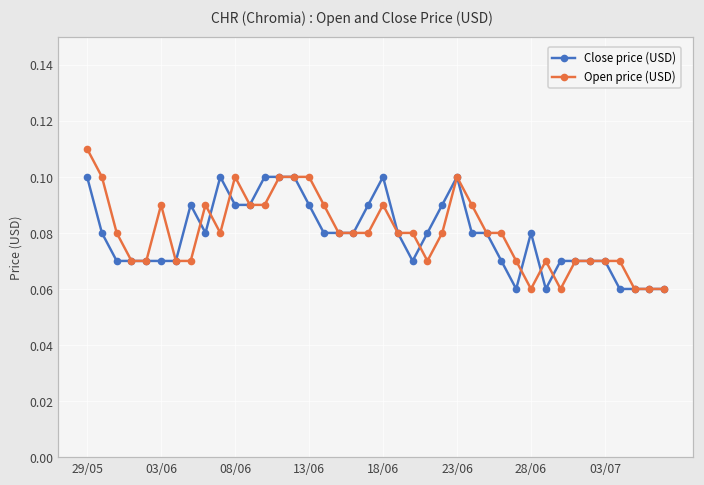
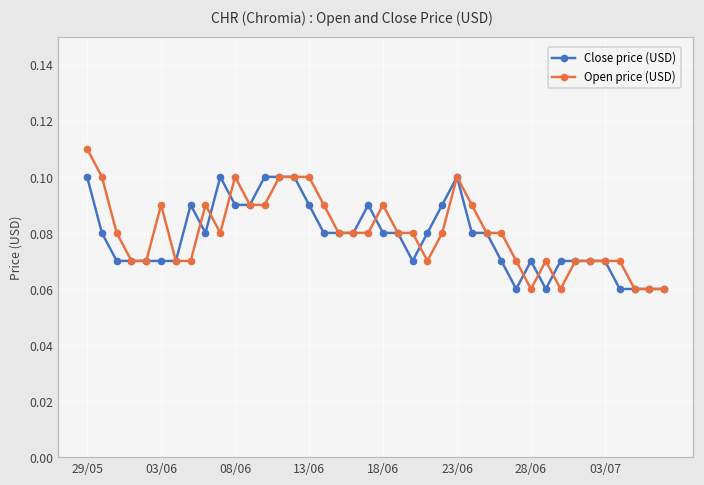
Close price (USD), 18/06: 0.10 -> 0.08
Close price (USD), 28/06: 0.08 -> 0.07
